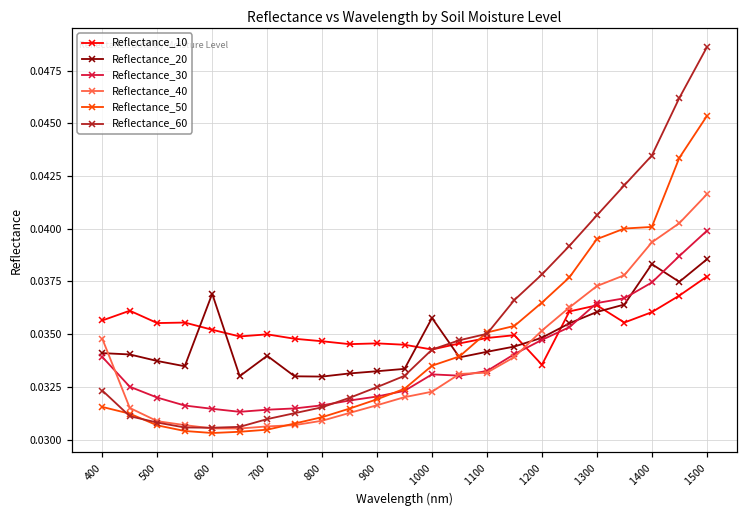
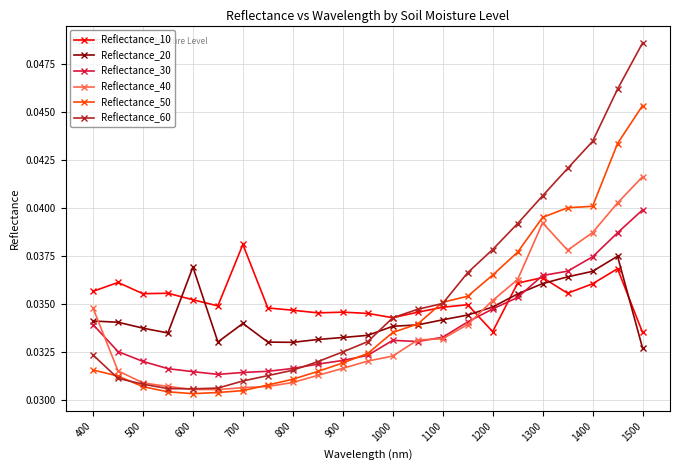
Reflectance_10, 700: 0.0350 -> 0.0381
Reflectance_20, 1000: 0.0358 -> 0.0338
Reflectance_40, 1300: 0.0373 -> 0.0392
Reflectance_20, 1400: 0.0383 -> 0.0367
Reflectance_40, 1400: 0.0394 -> 0.0387
Reflectance_10, 1500: 0.0377 -> 0.0335
Reflectance_20, 1500: 0.0385 -> 0.0327
